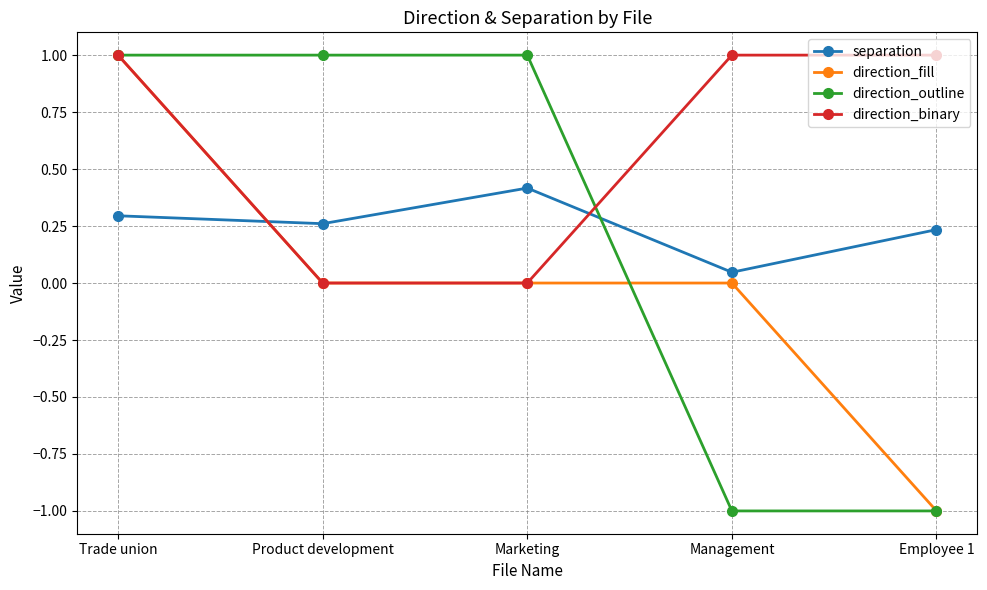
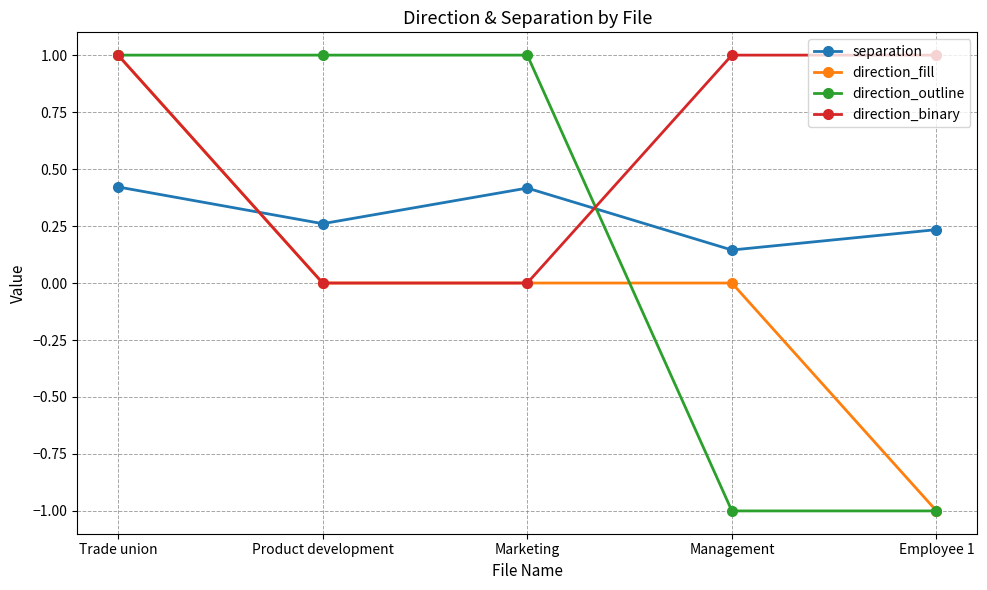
separation, Trade union: 0.30 -> 0.42
separation, Management: 0.05 -> 0.14
